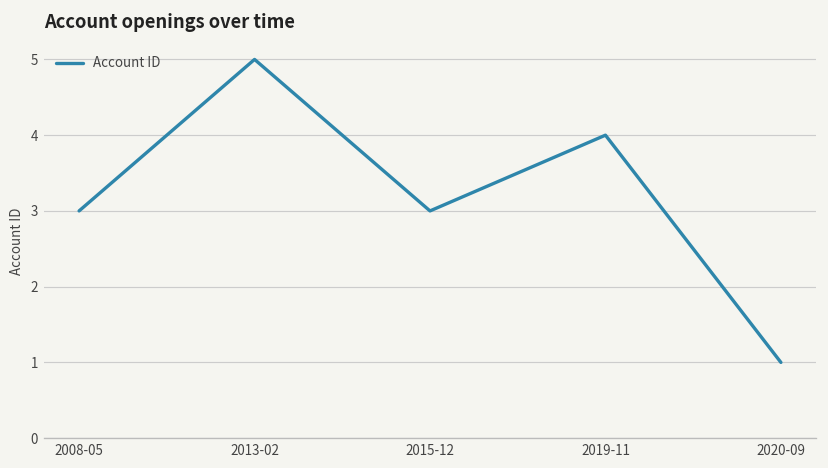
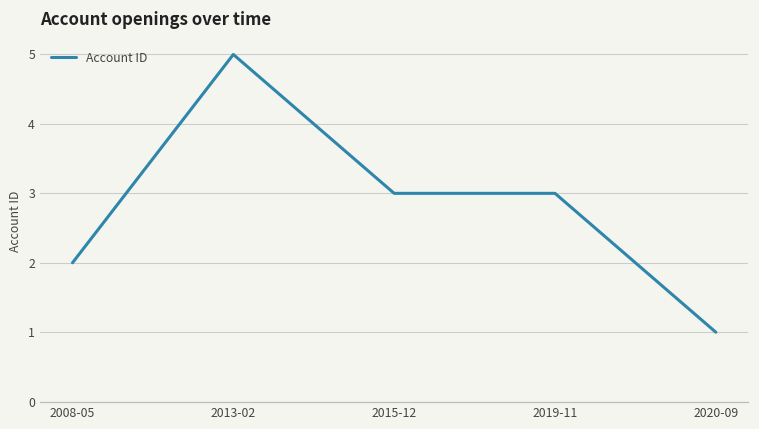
2008-05: 3 -> 2
2019-11: 4 -> 3
